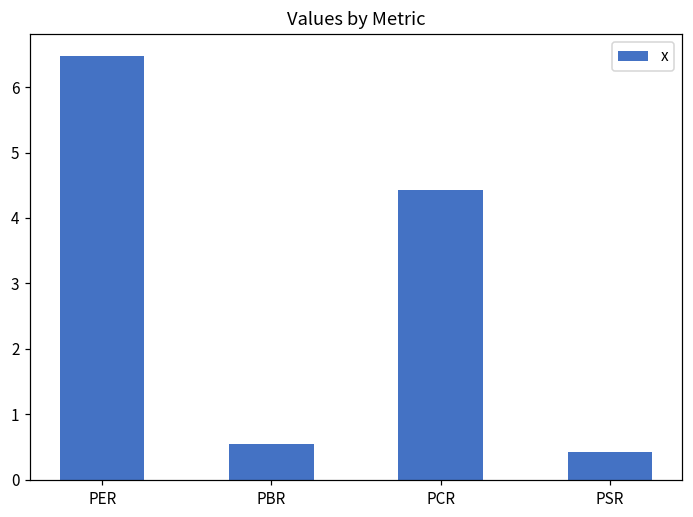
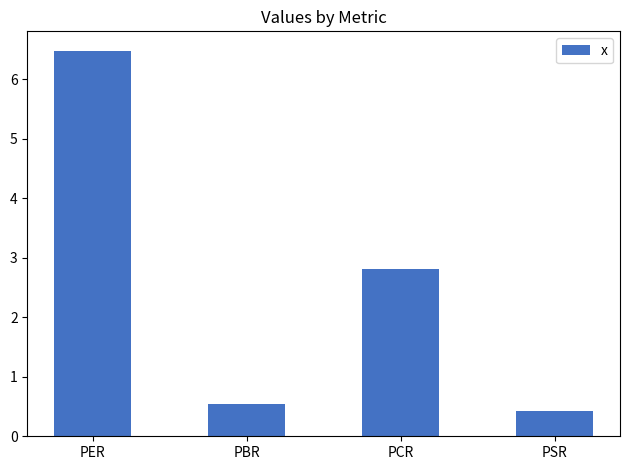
PCR: 4.4 -> 2.8
